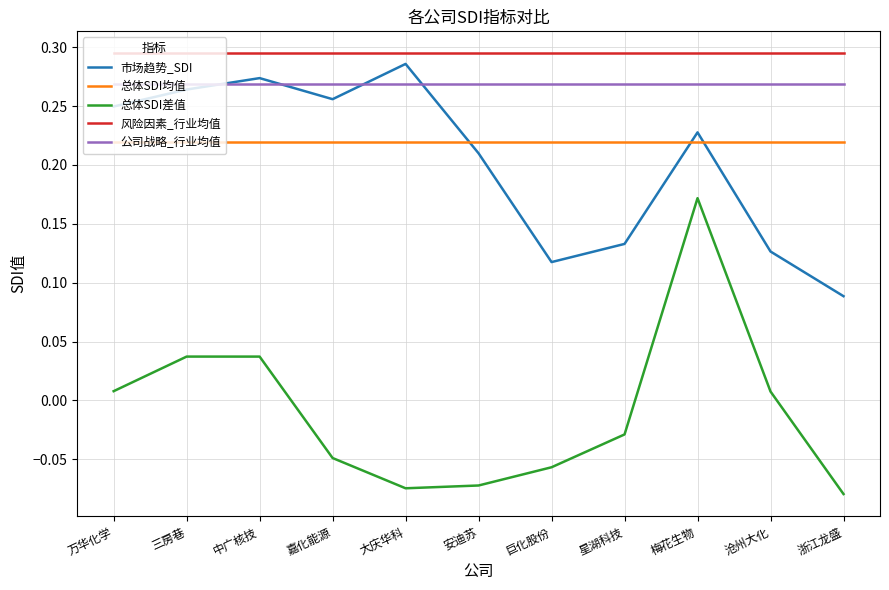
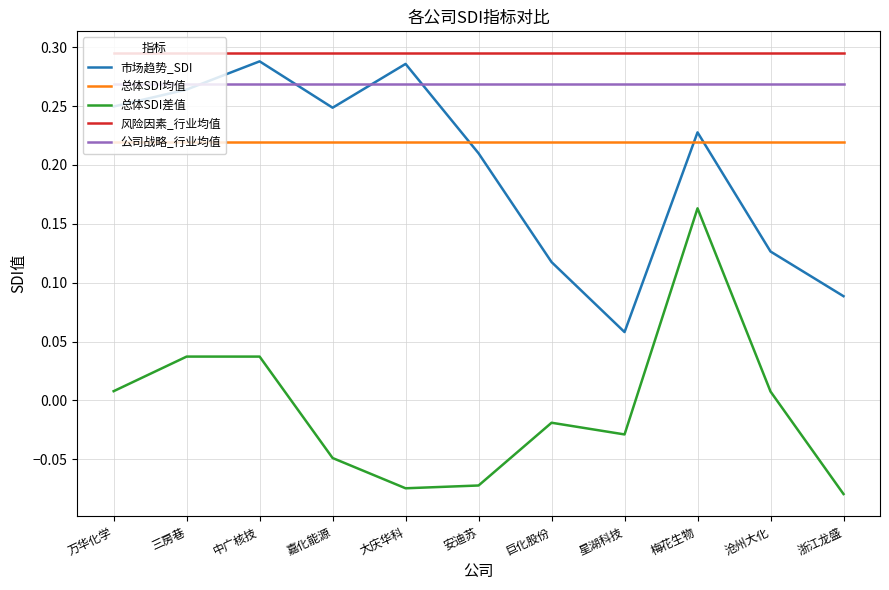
市场趋势_SDI, 中广核技: 0.274 -> 0.288
市场趋势_SDI, 嘉化能源: 0.256 -> 0.249
总体SDI差值, 巨化股份: -0.057 -> -0.019
市场趋势_SDI, 星湖科技: 0.133 -> 0.058
总体SDI差值, 梅花生物: 0.172 -> 0.163
